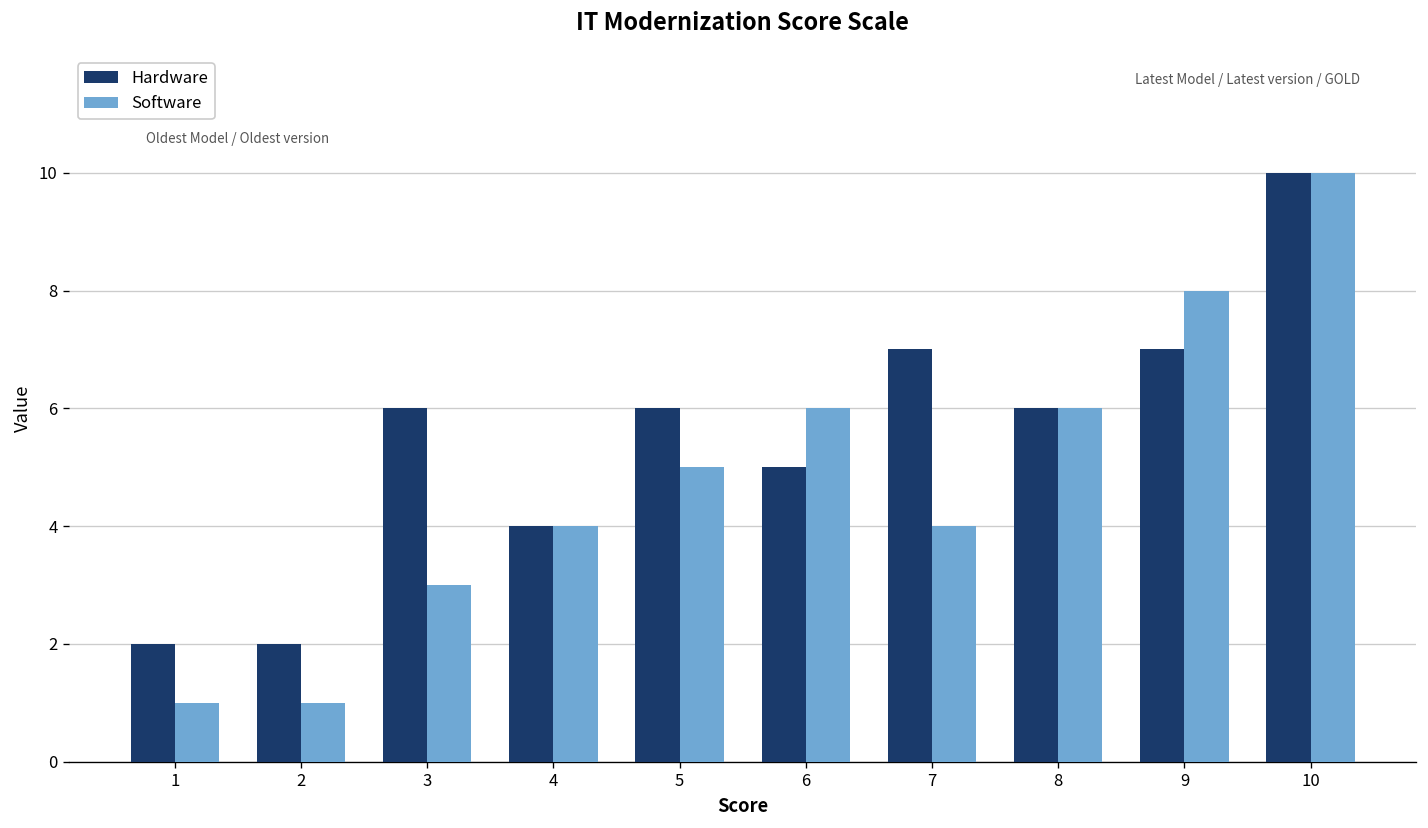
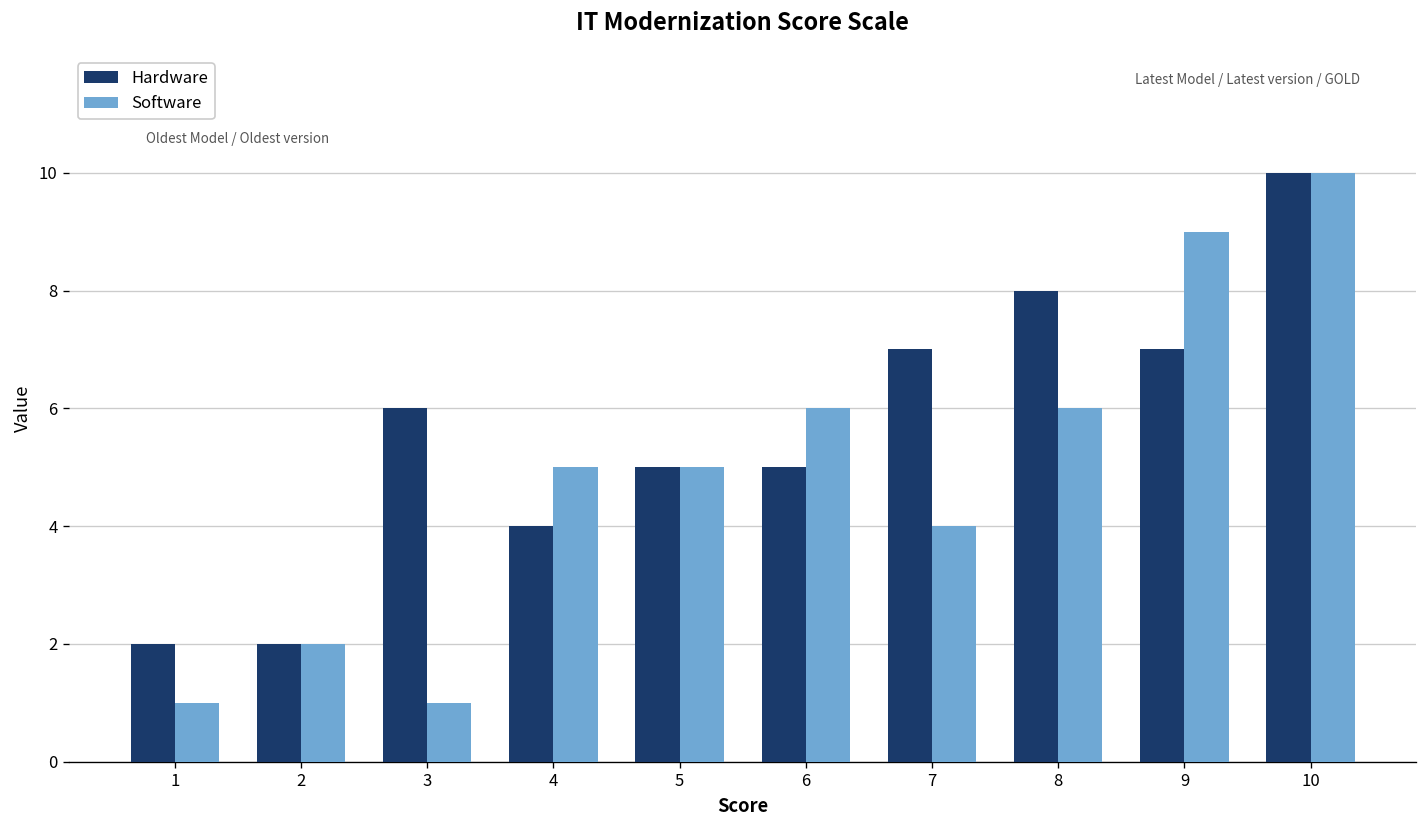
Software, 2: 1 -> 2
Software, 3: 3 -> 1
Software, 4: 4 -> 5
Hardware, 5: 6 -> 5
Hardware, 8: 6 -> 8
Software, 9: 8 -> 9
